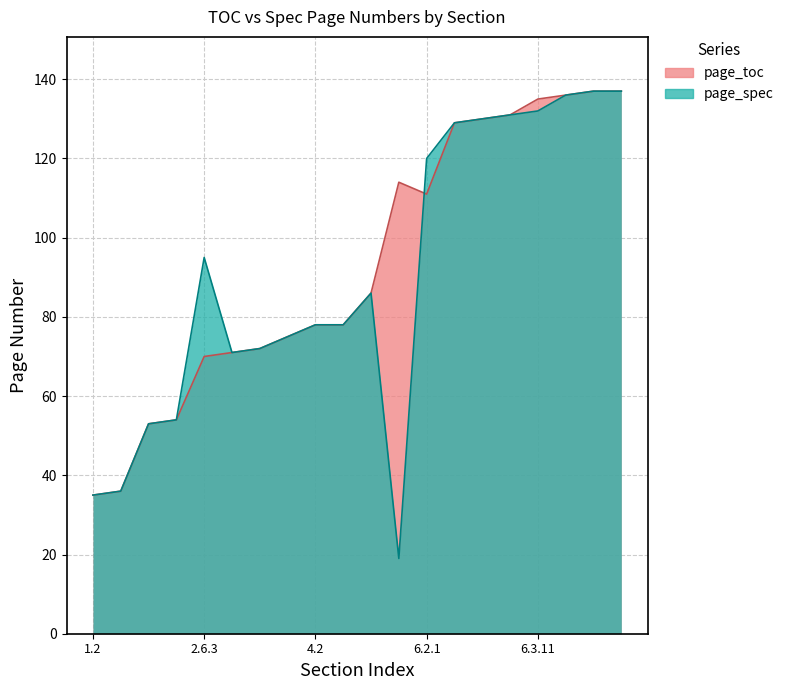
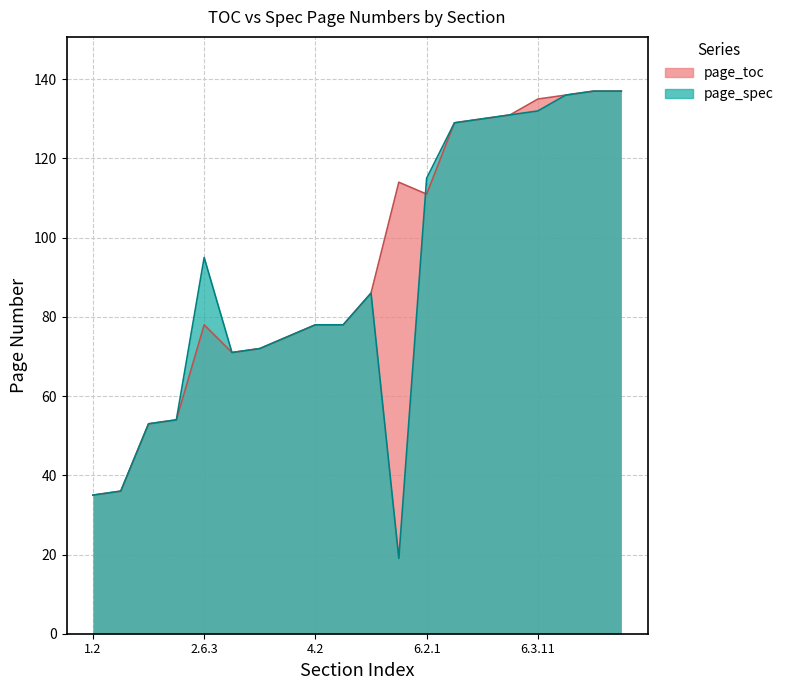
page_toc, 2.6.3: 70 -> 78
page_spec, 6.2.1: 120 -> 115
